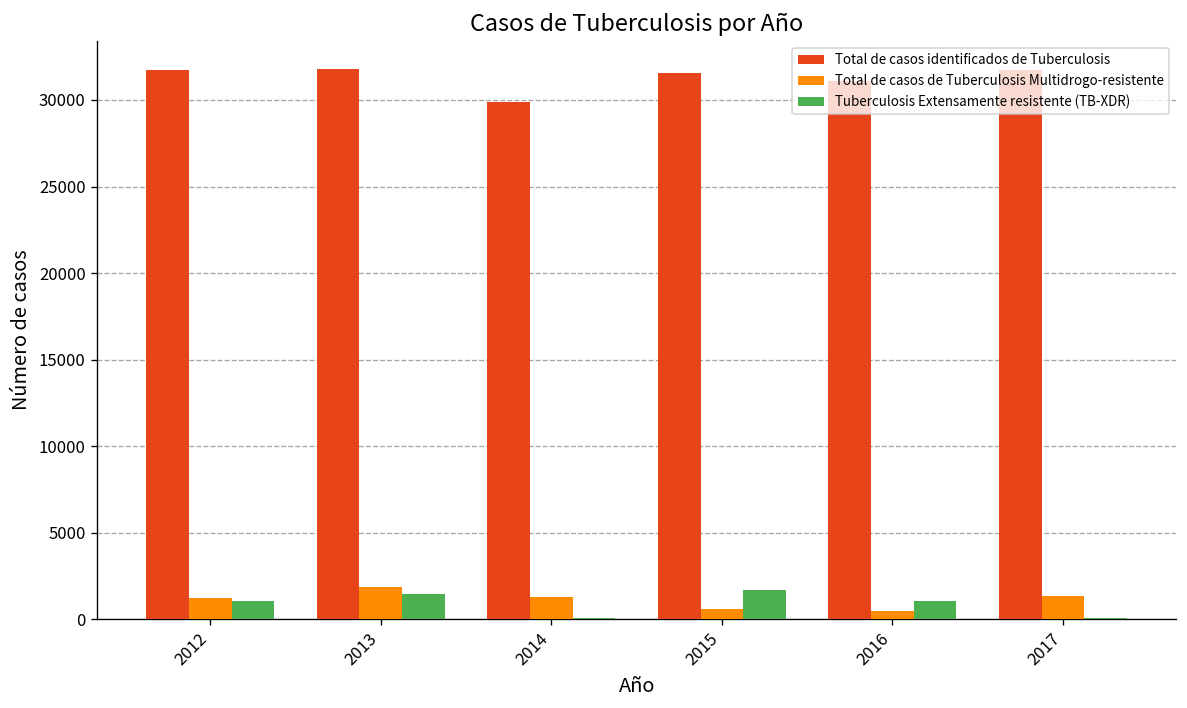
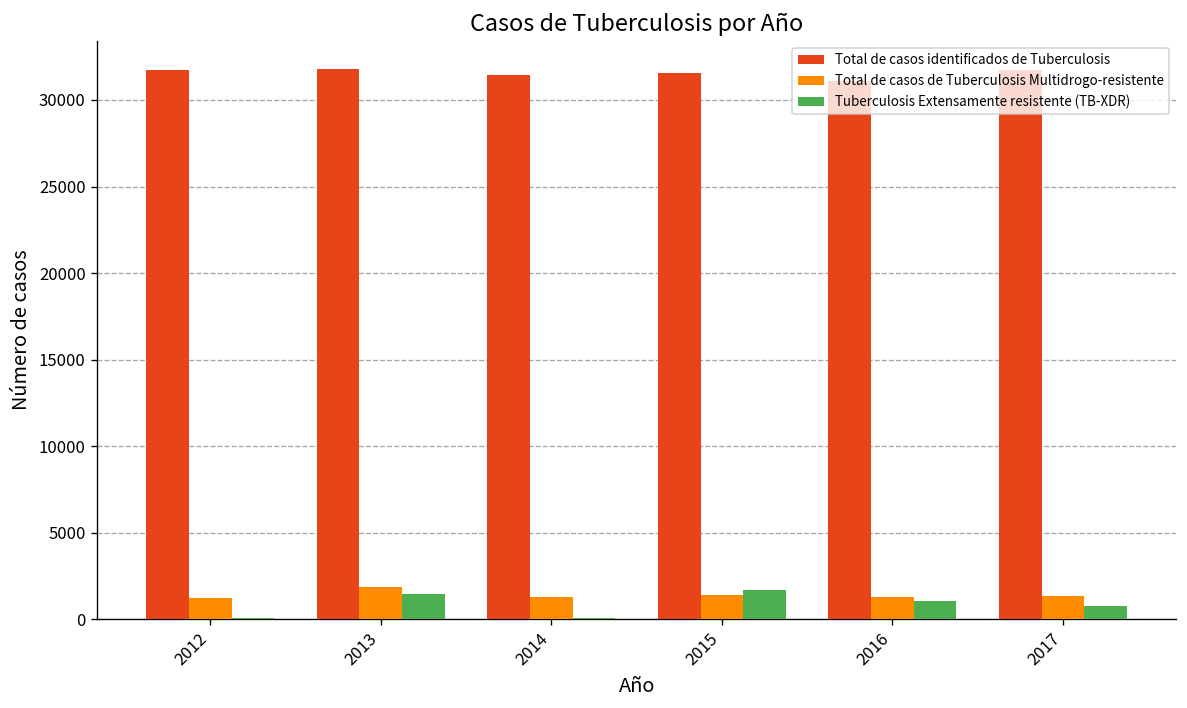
Tuberculosis Extensamente resistente (TB-XDR), 2012: 1100 -> 100
Total de casos identificados de Tuberculosis, 2014: 29900 -> 31500
Total de casos de Tuberculosis Multidrogo-resistente, 2015: 600 -> 1400
Total de casos de Tuberculosis Multidrogo-resistente, 2016: 500 -> 1300
Tuberculosis Extensamente resistente (TB-XDR), 2017: 100 -> 800
